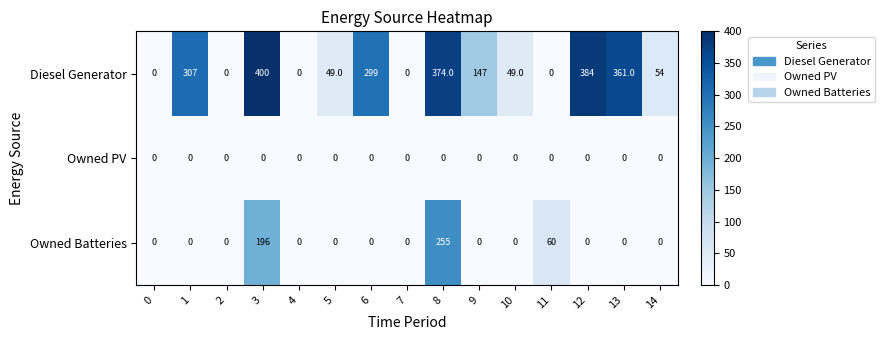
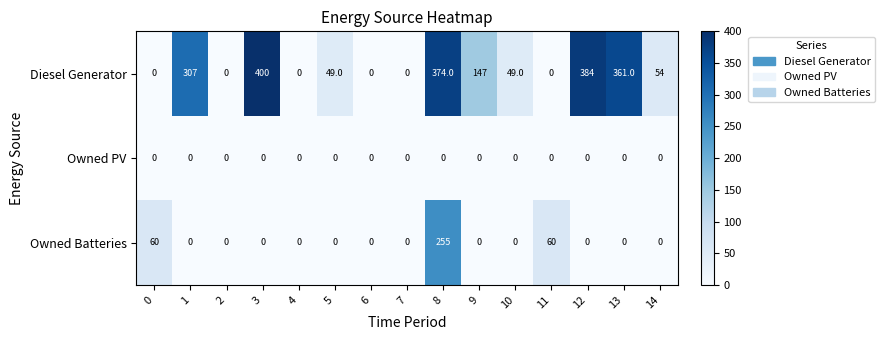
Diesel Generator, 6: 299 -> 0
Owned Batteries, 0: 0 -> 60
Owned Batteries, 3: 196 -> 0
